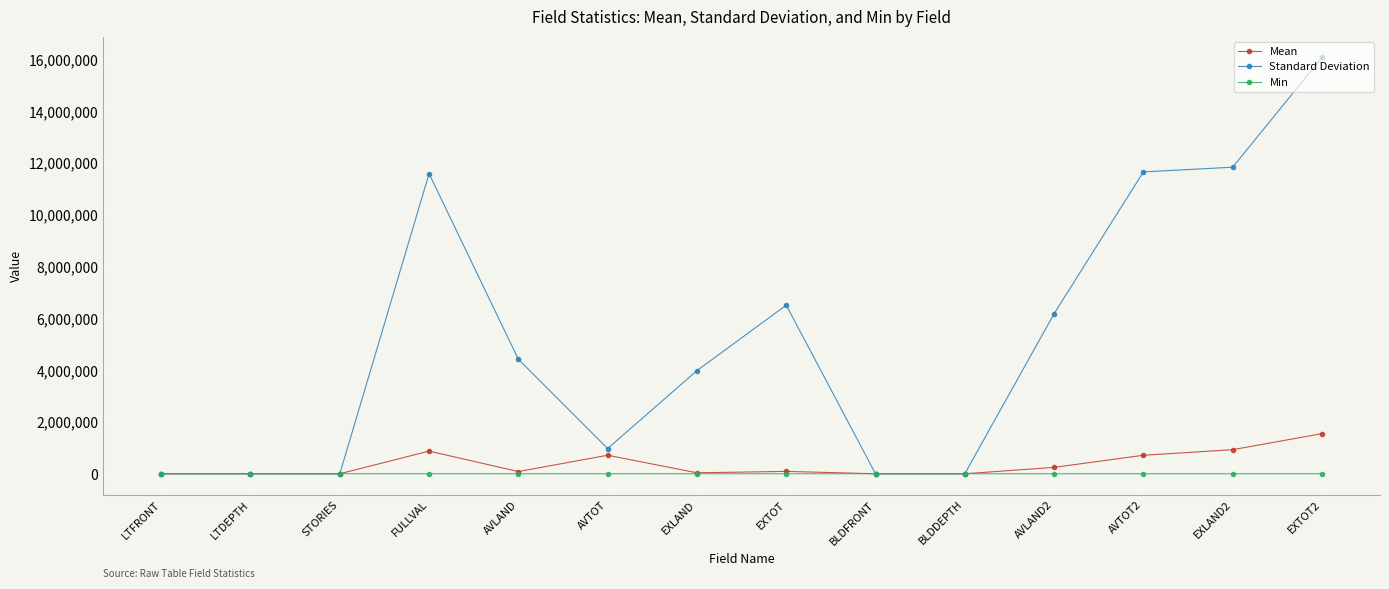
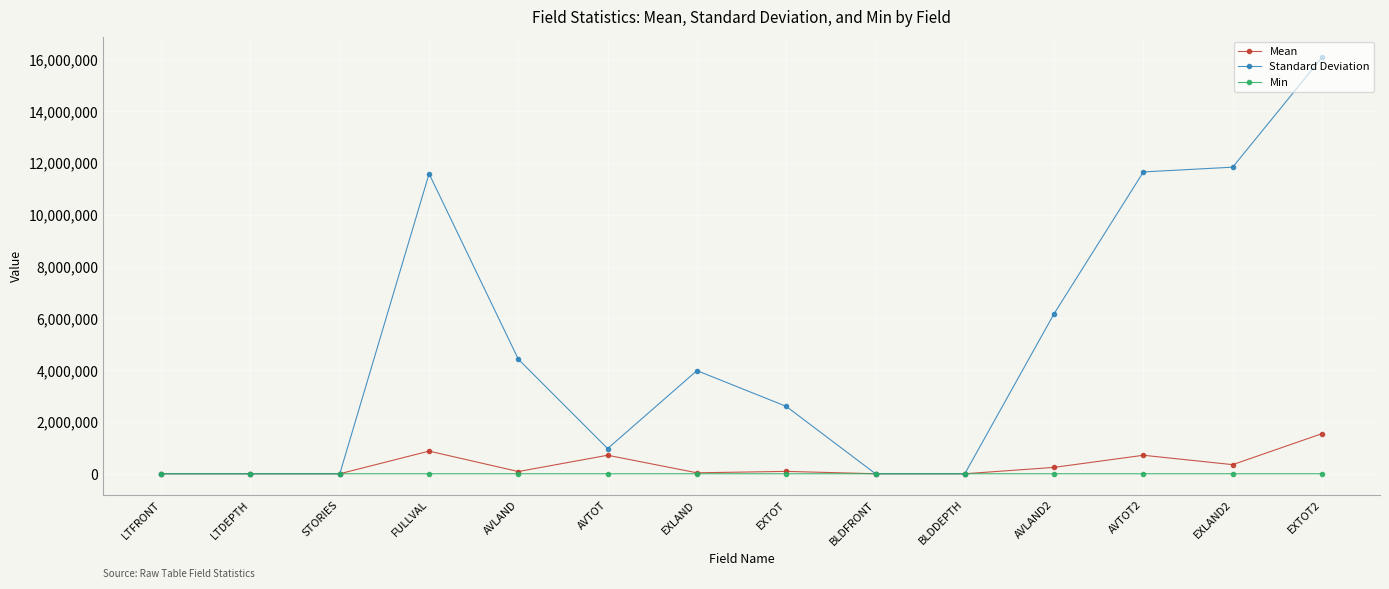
Standard Deviation, EXTOT: 6,500,000 -> 2,600,000
Mean, EXLAND2: 900,000 -> 400,000
